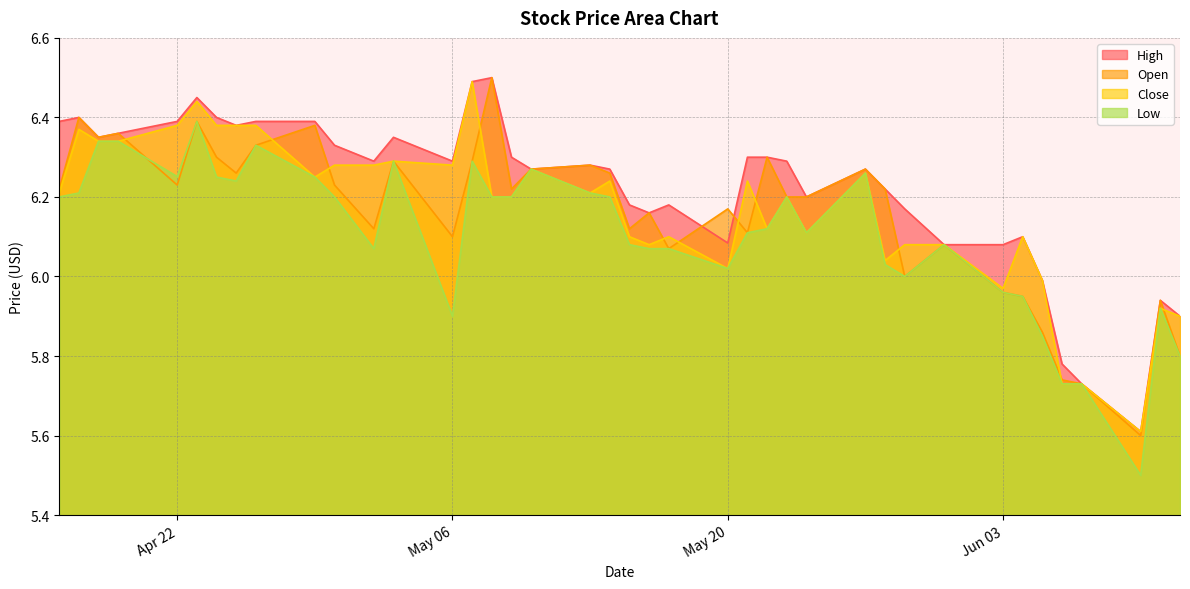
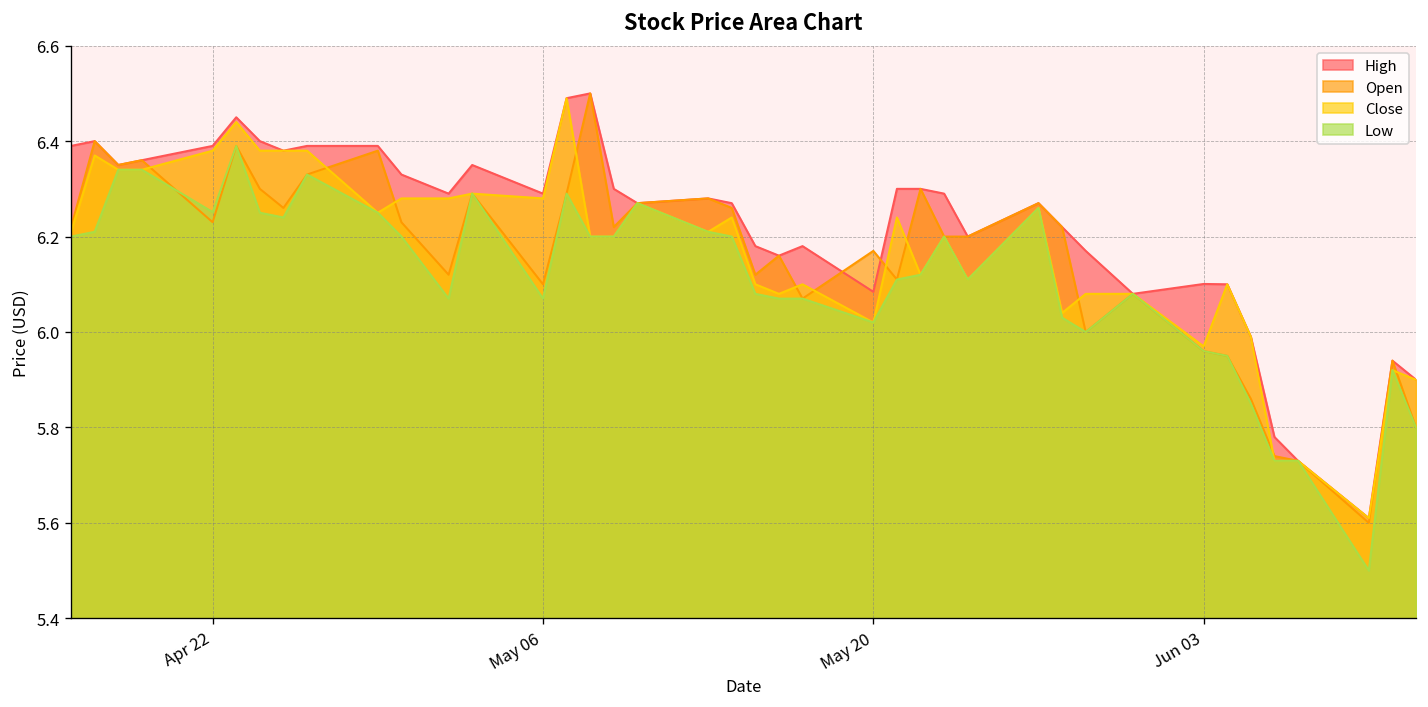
Low, May 06: 5.90 -> 6.07
High, Jun 03: 6.08 -> 6.10
